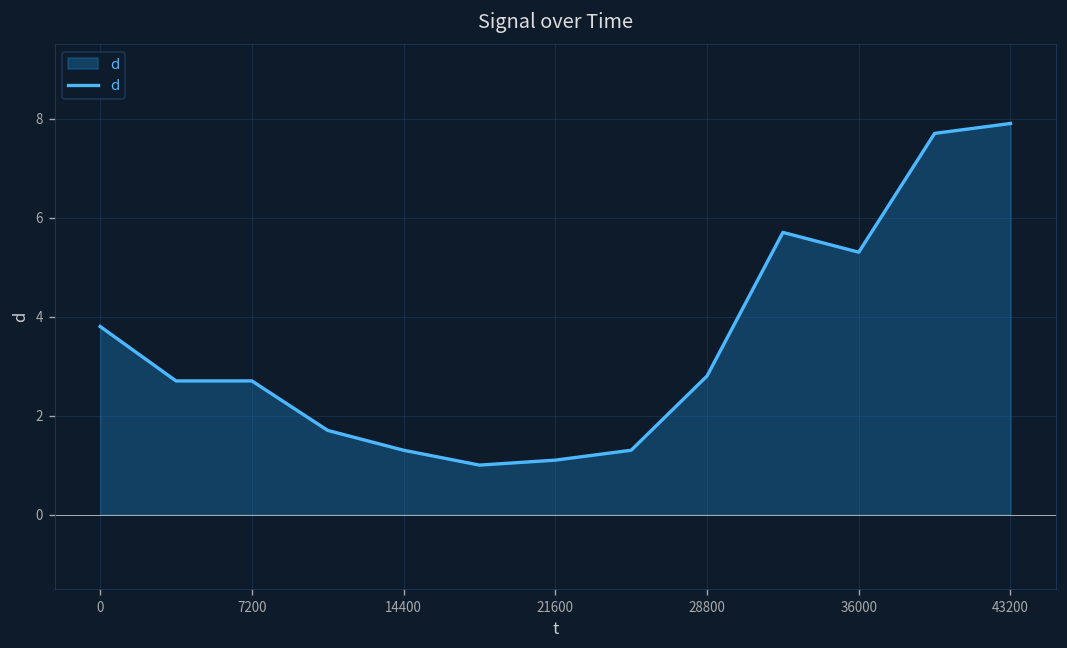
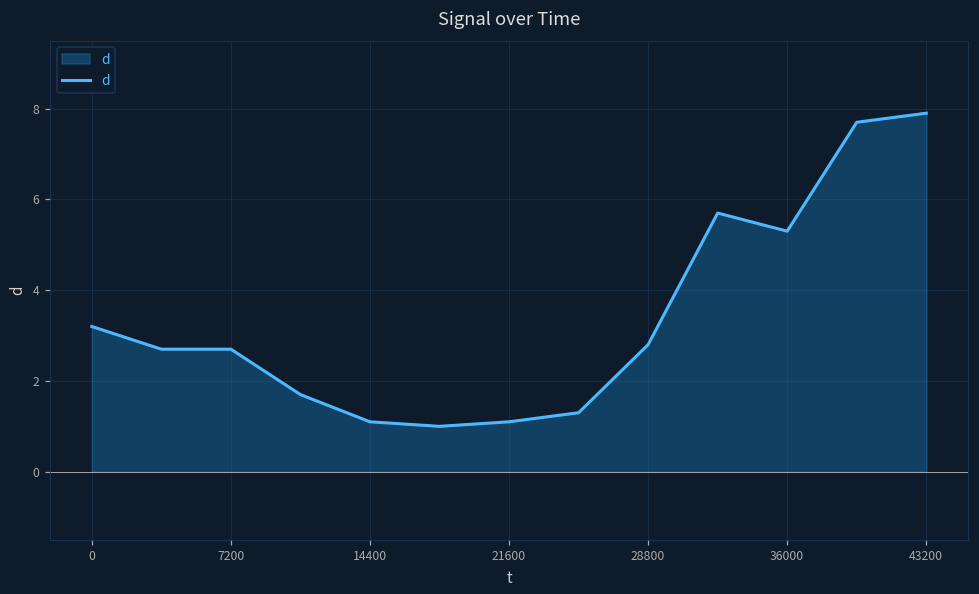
0: 3.8 -> 3.2
14400: 1.3 -> 1.1
